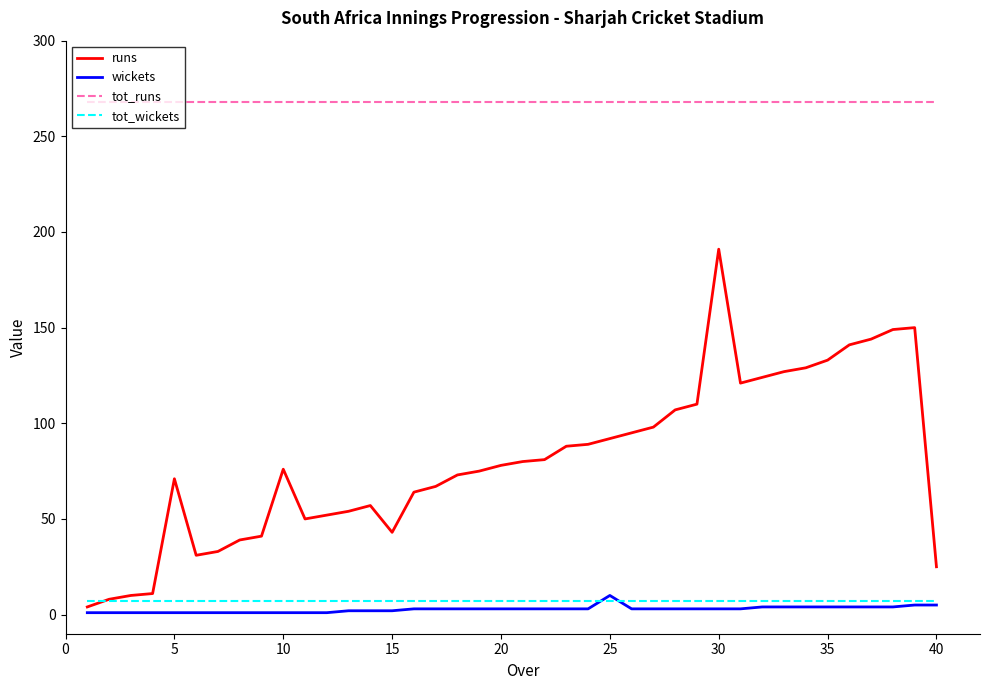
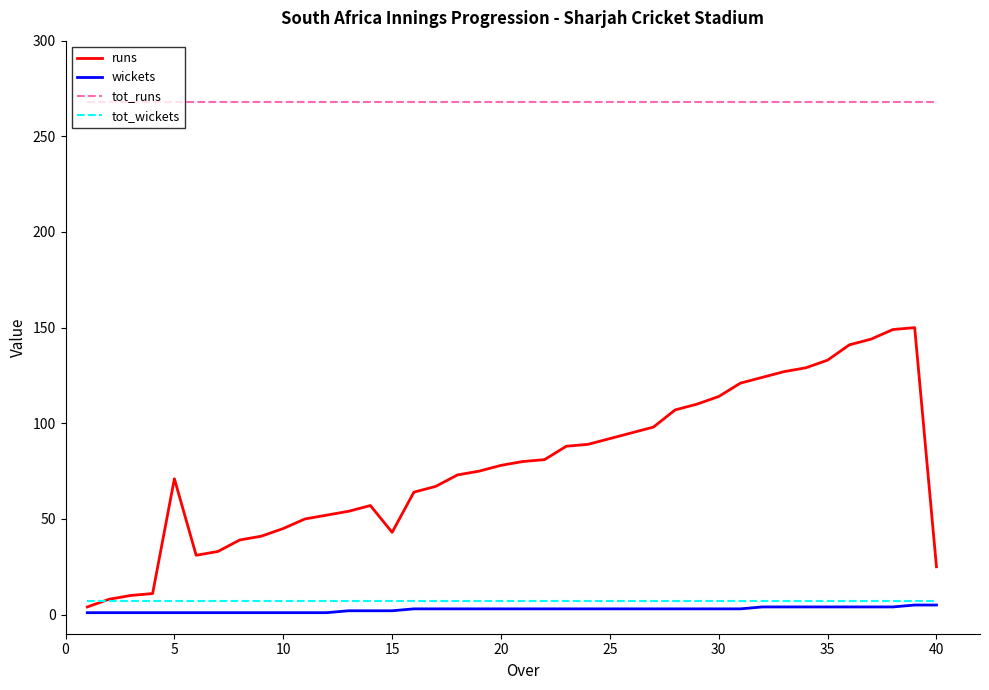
runs, 10: 76 -> 45
wickets, 25: 10 -> 3
runs, 30: 191 -> 114
